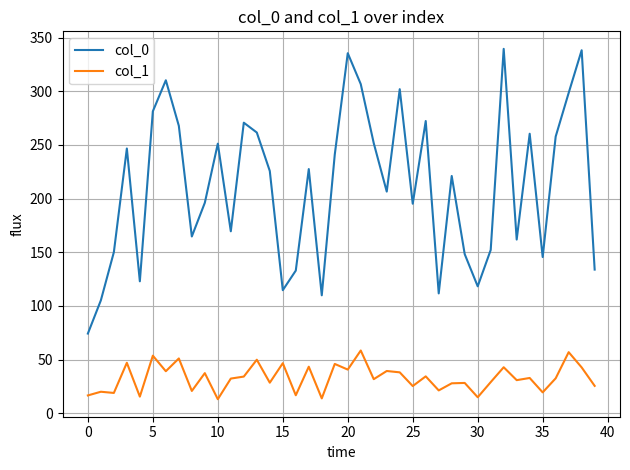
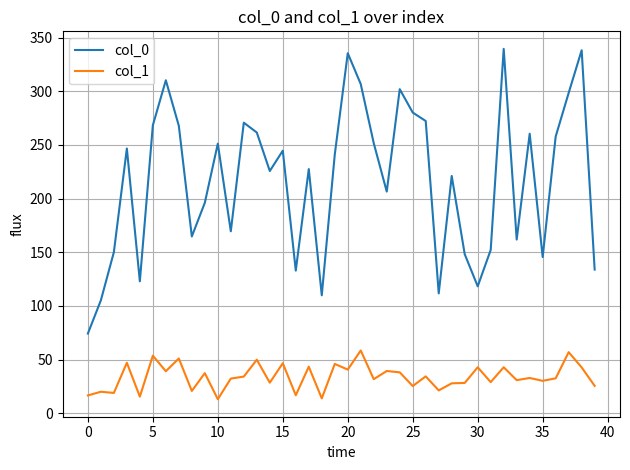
col_0, 5: 281 -> 268
col_0, 15: 115 -> 245
col_0, 25: 195 -> 280
col_1, 30: 15 -> 43
col_1, 35: 19 -> 30
